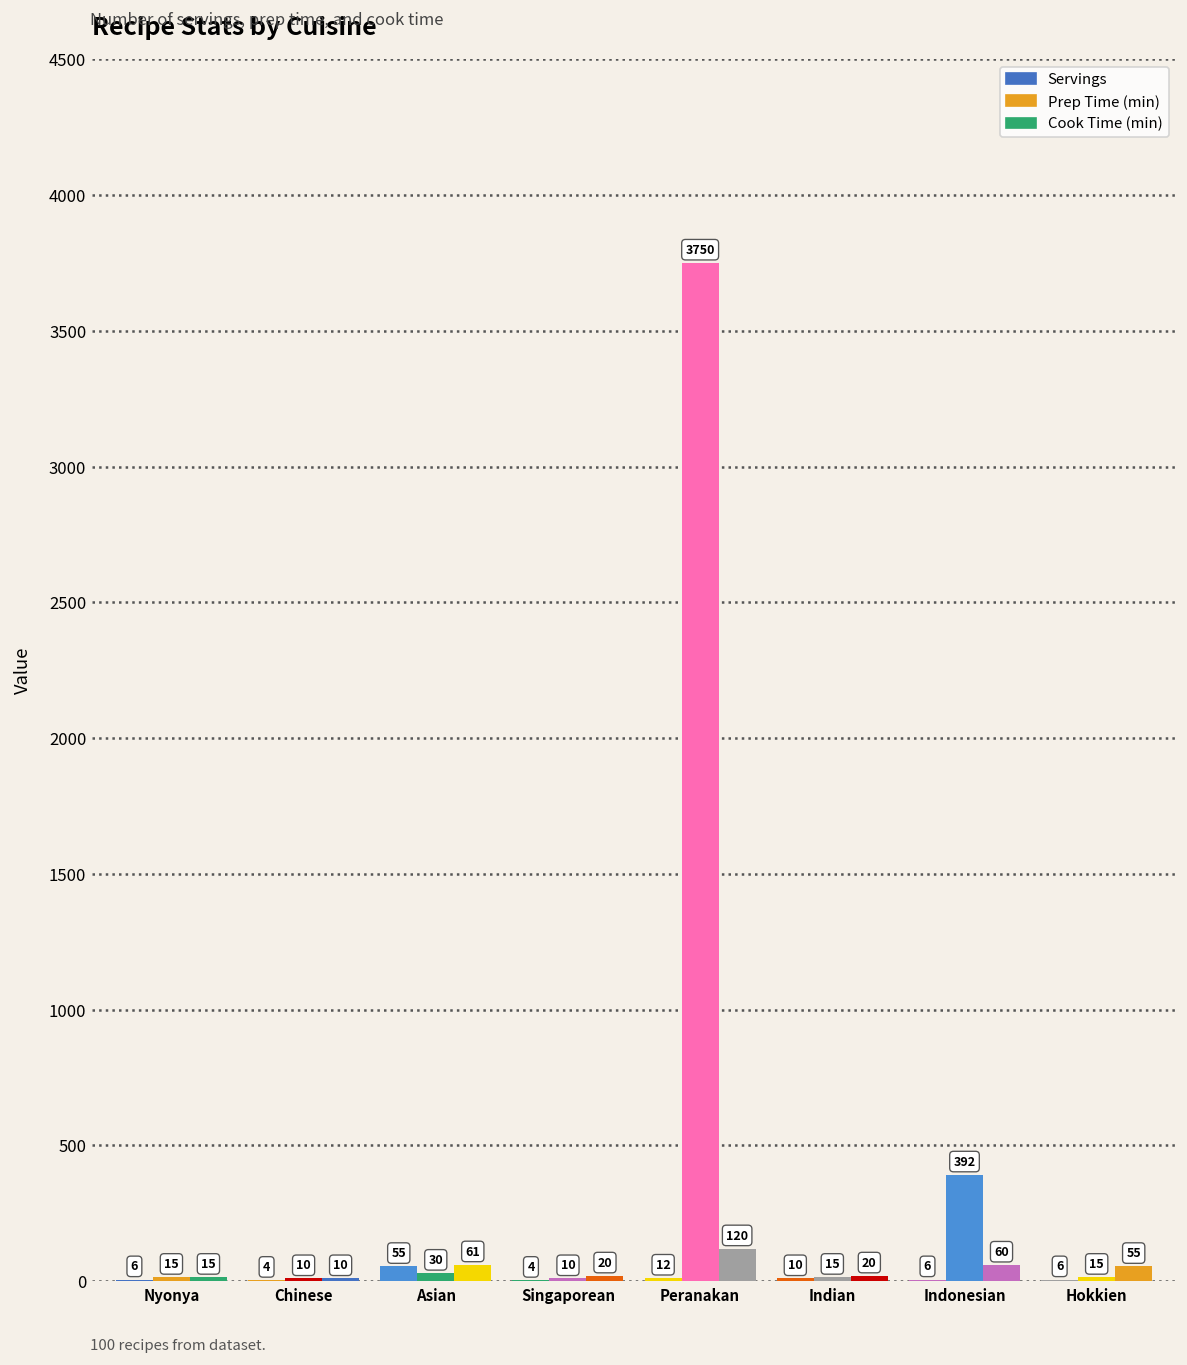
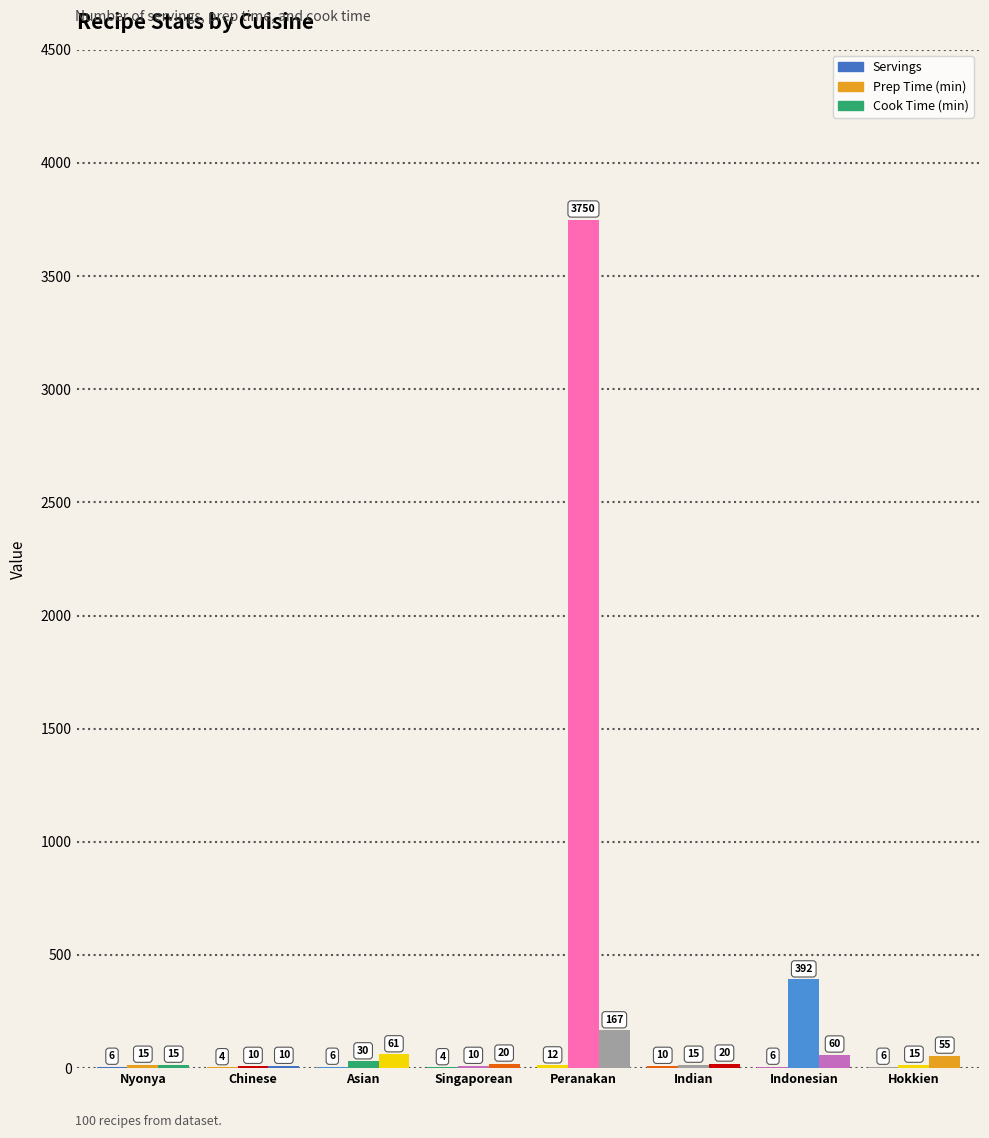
Servings, Asian: 55 -> 6
Cook Time (min), Peranakan: 120 -> 167
